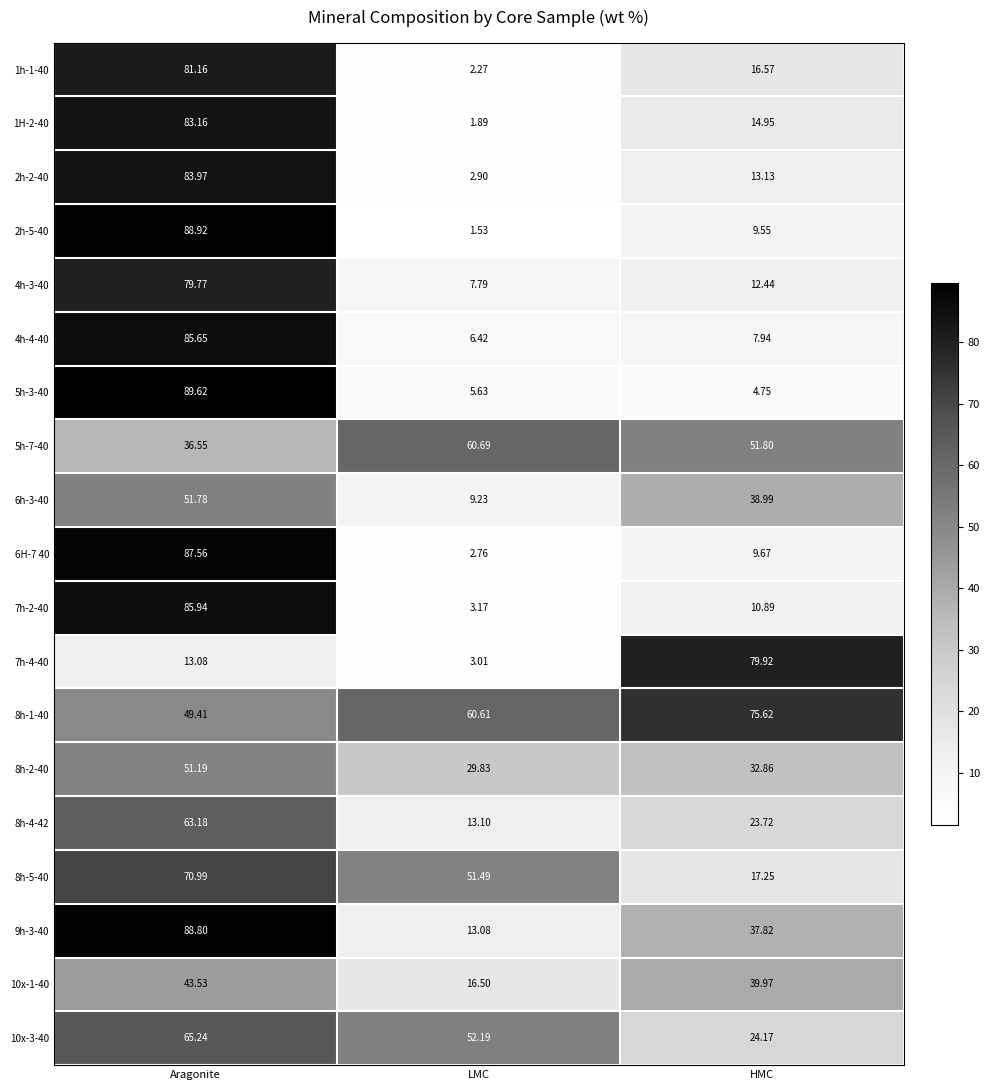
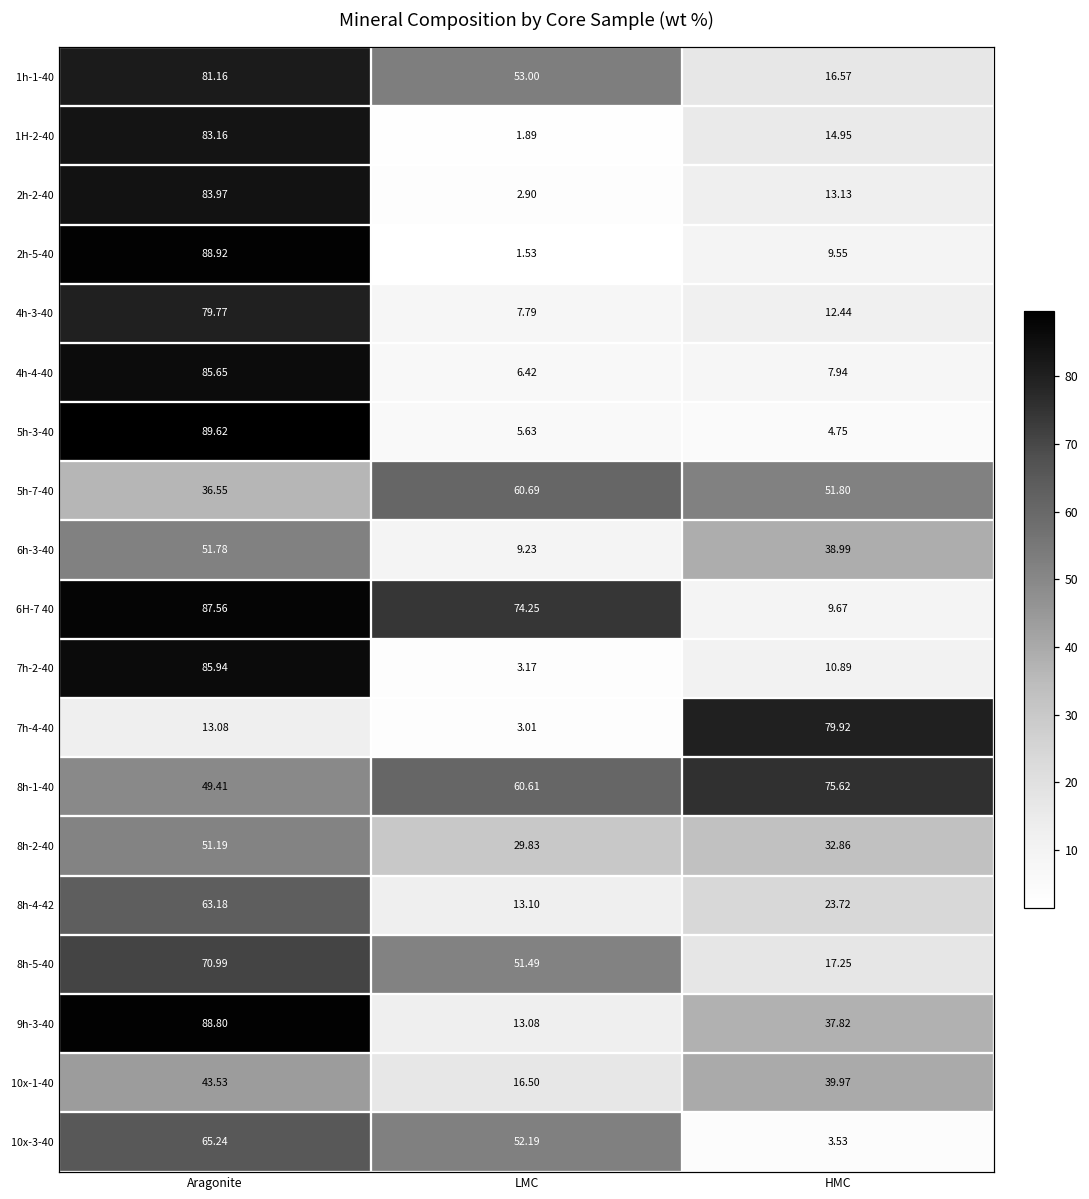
1h-1-40, LMC: 2.27 -> 53.00
6H-7 40, LMC: 2.76 -> 74.25
10x-3-40, HMC: 24.17 -> 3.53
